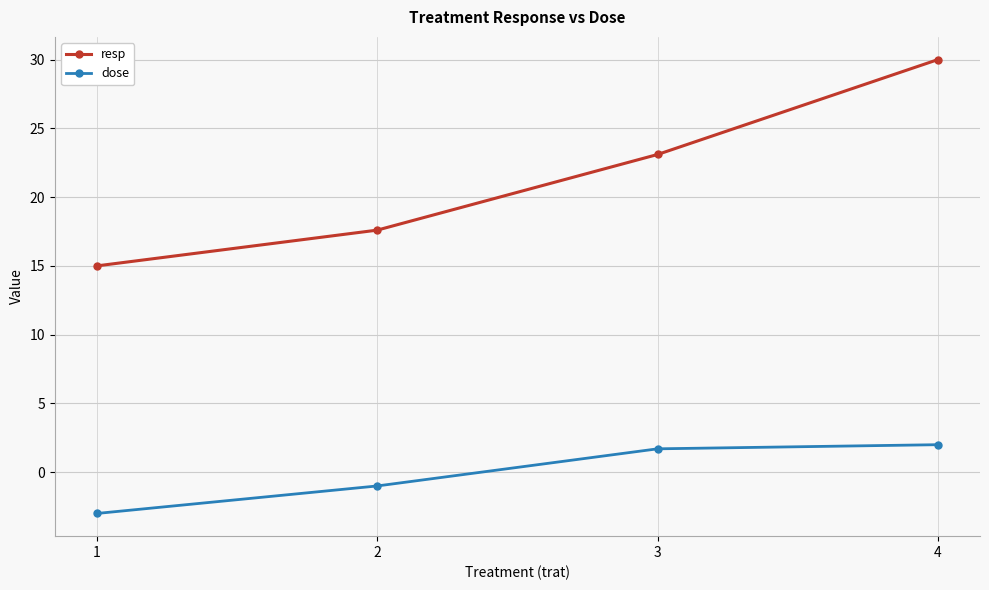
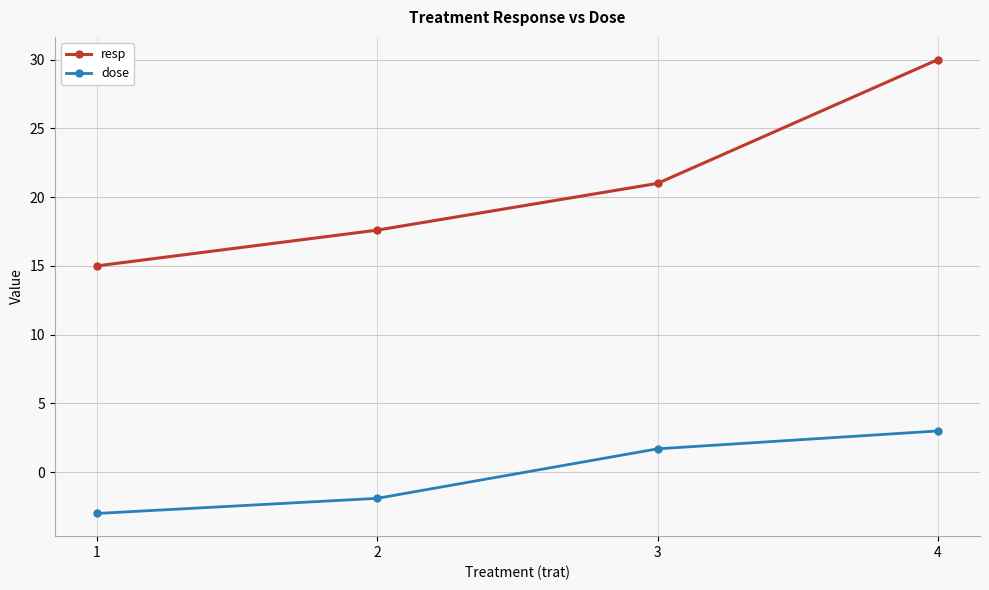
dose, 2: -1.0 -> -1.9
resp, 3: 23.1 -> 21.0
dose, 4: 2 -> 3
